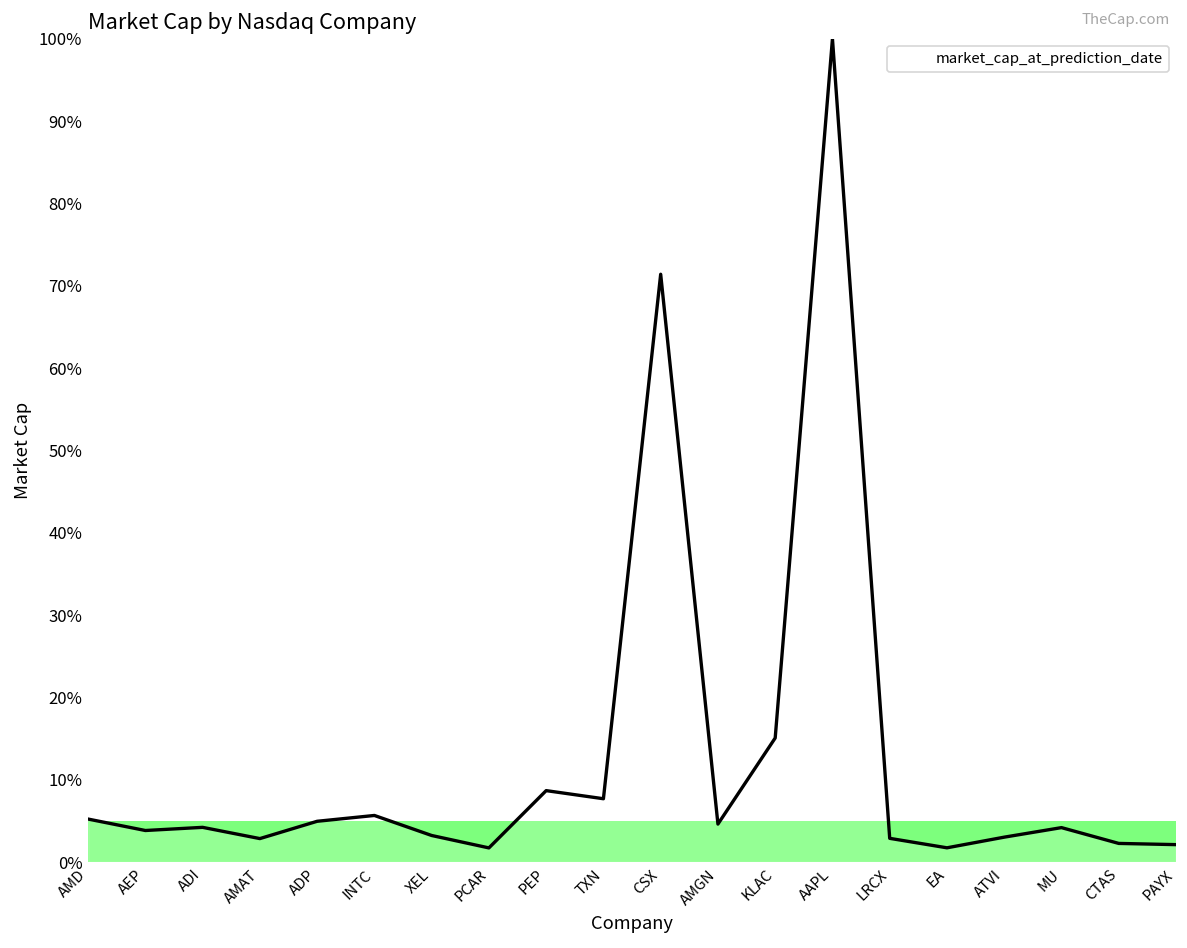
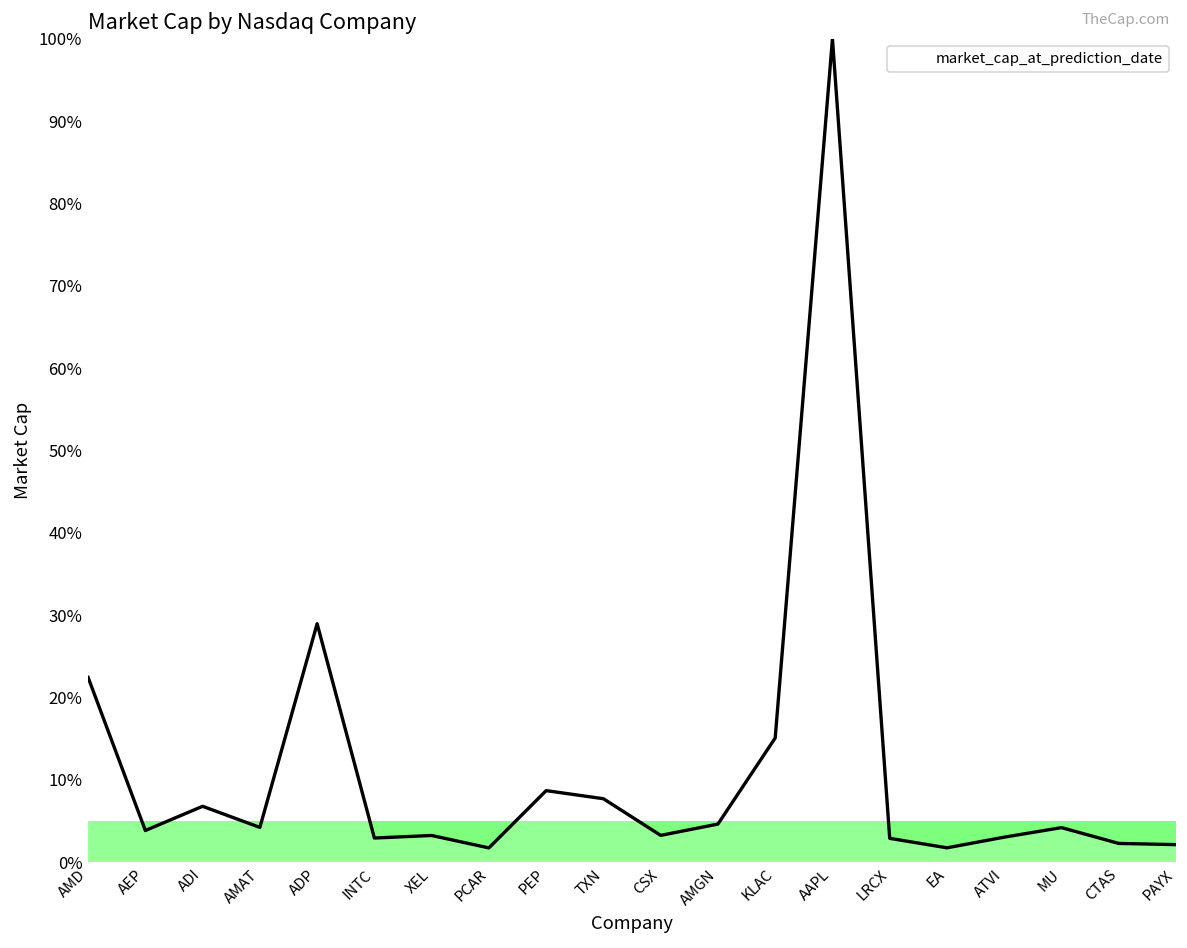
AMD: 5% -> 22%
ADI: 4% -> 7%
AMAT: 3% -> 4%
ADP: 5% -> 29%
INTC: 6% -> 3%
CSX: 71% -> 3%
